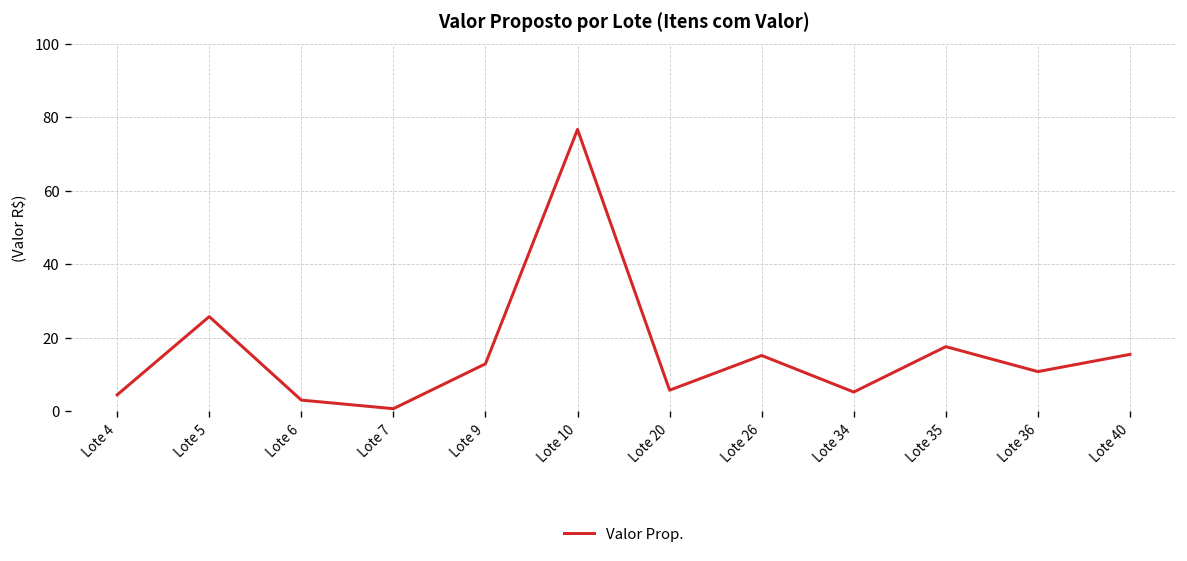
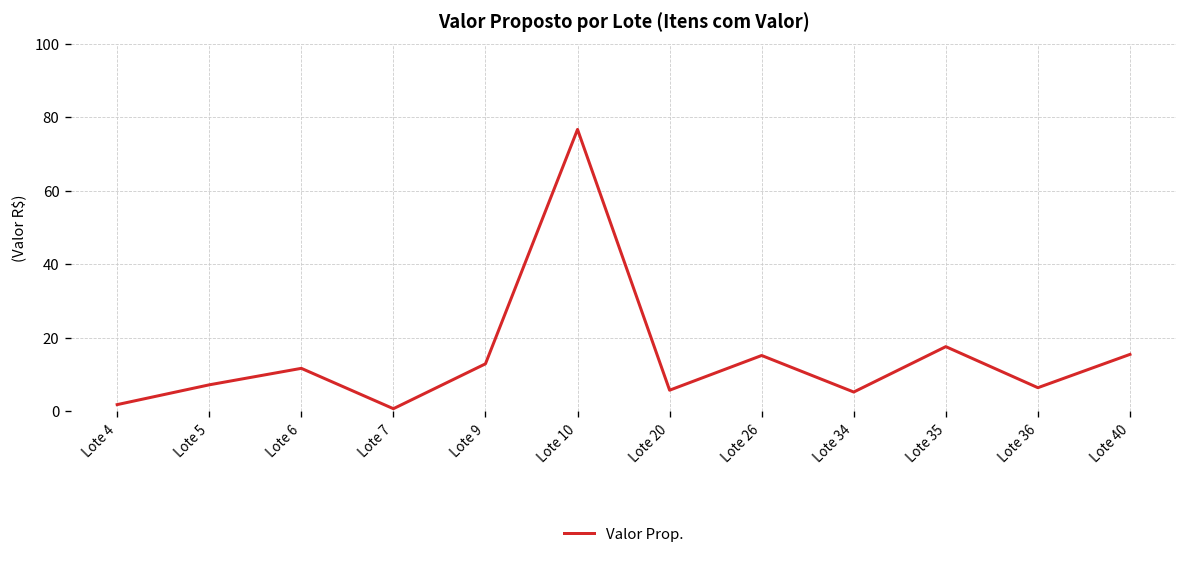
Lote 4: 4 -> 2
Lote 5: 26 -> 7
Lote 6: 3 -> 12
Lote 36: 11 -> 6
